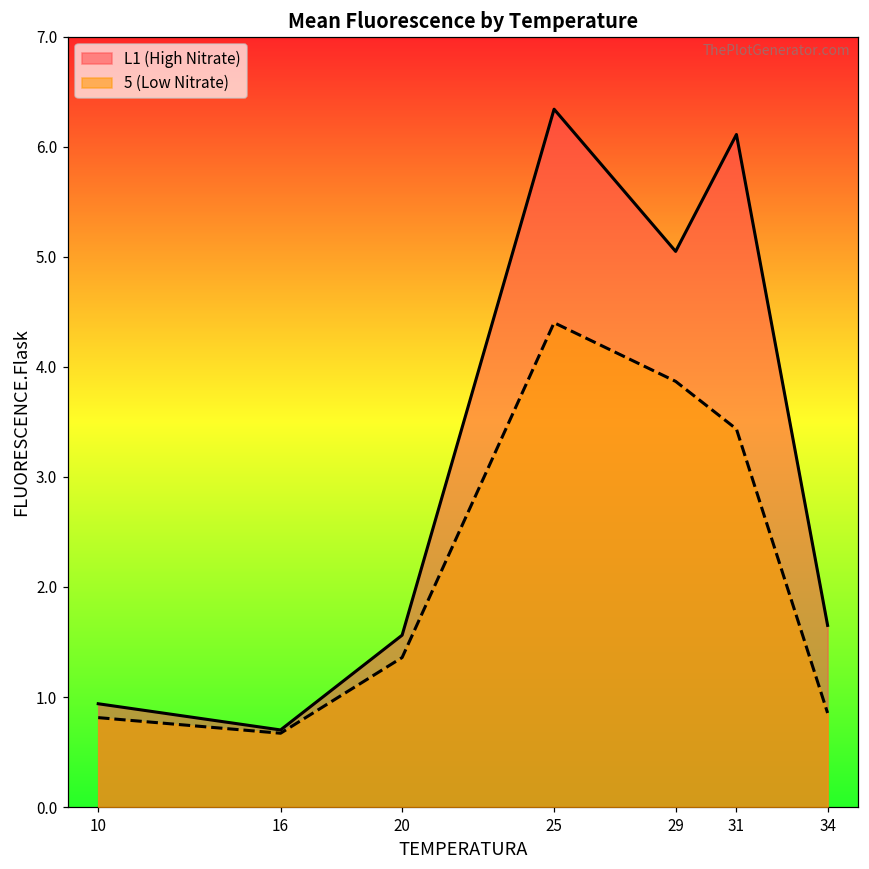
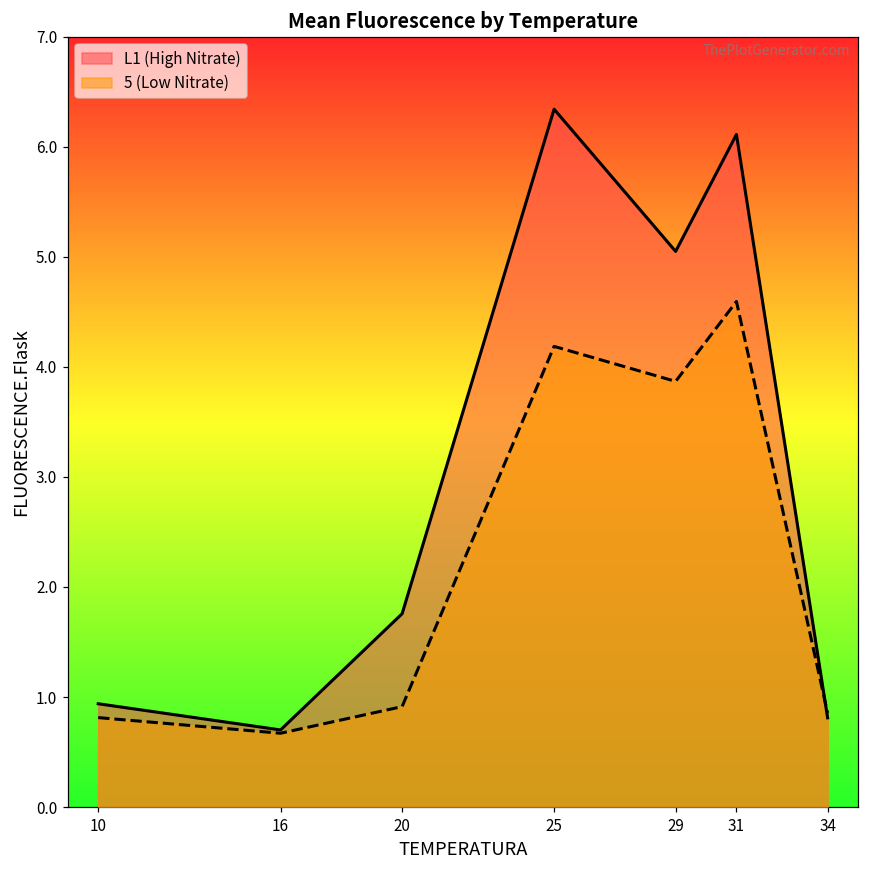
L1 (High Nitrate), 20: 1.56 -> 1.76
5 (Low Nitrate), 20: 1.36 -> 0.91
5 (Low Nitrate), 25: 4.40 -> 4.19
5 (Low Nitrate), 31: 3.44 -> 4.59
L1 (High Nitrate), 34: 1.65 -> 0.81
